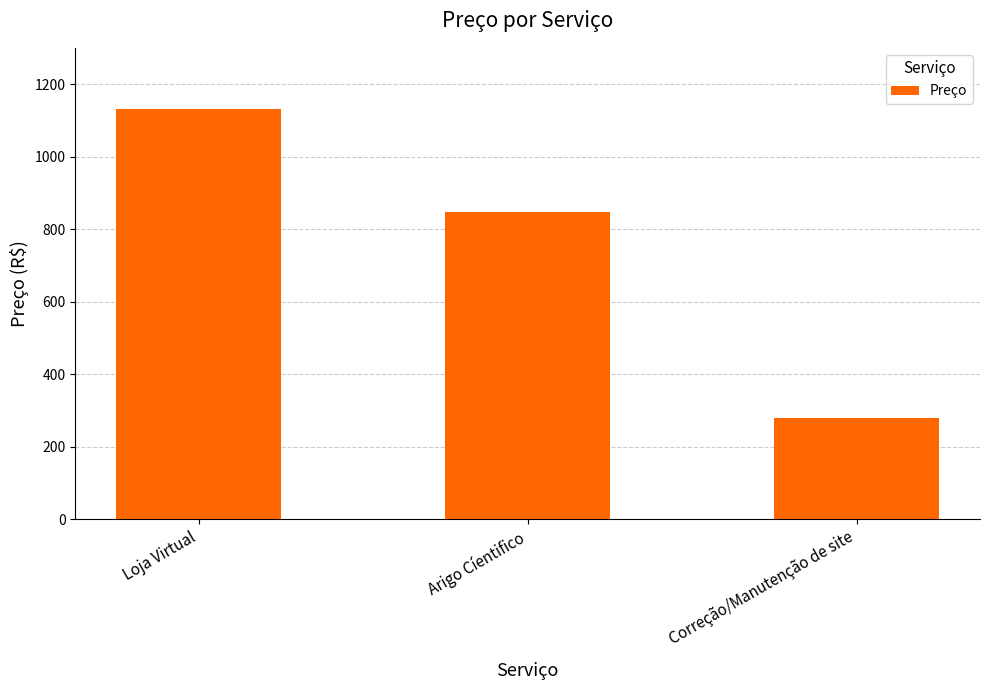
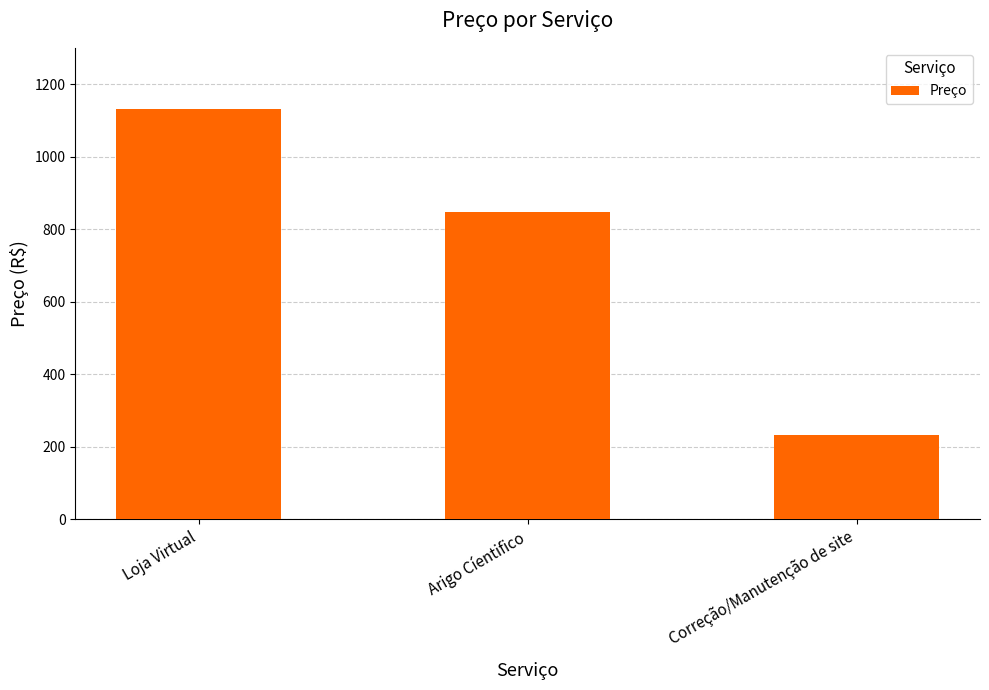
Correção/Manutenção de site: 280 -> 230
